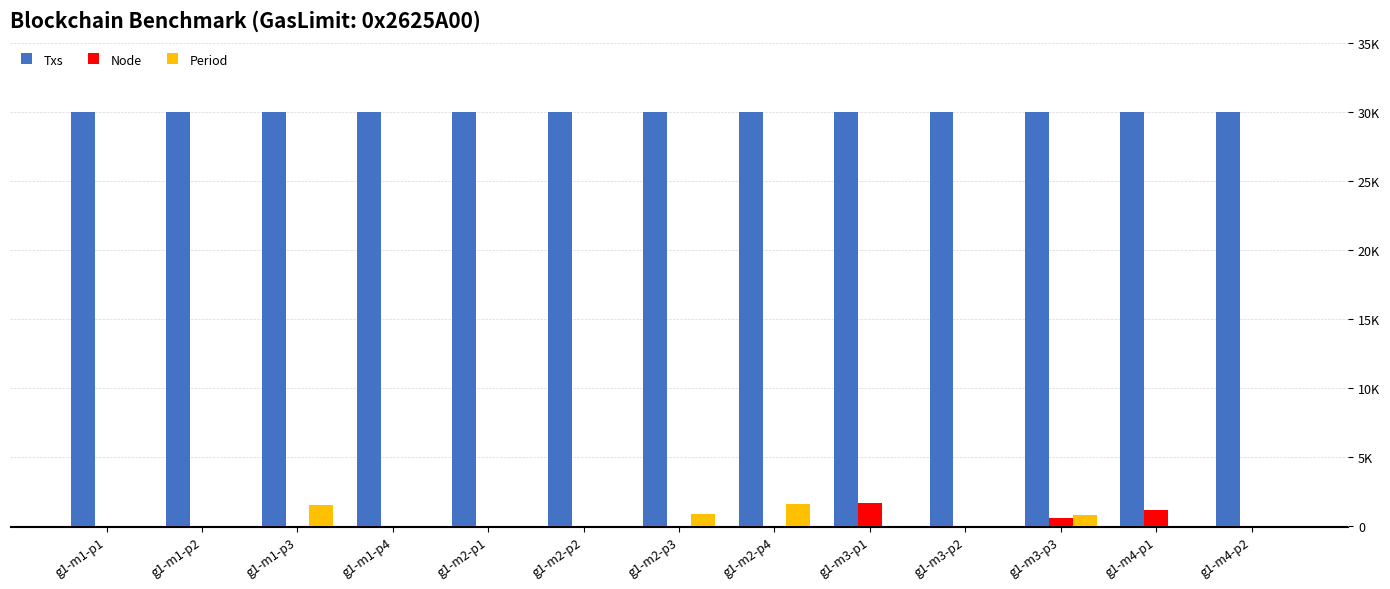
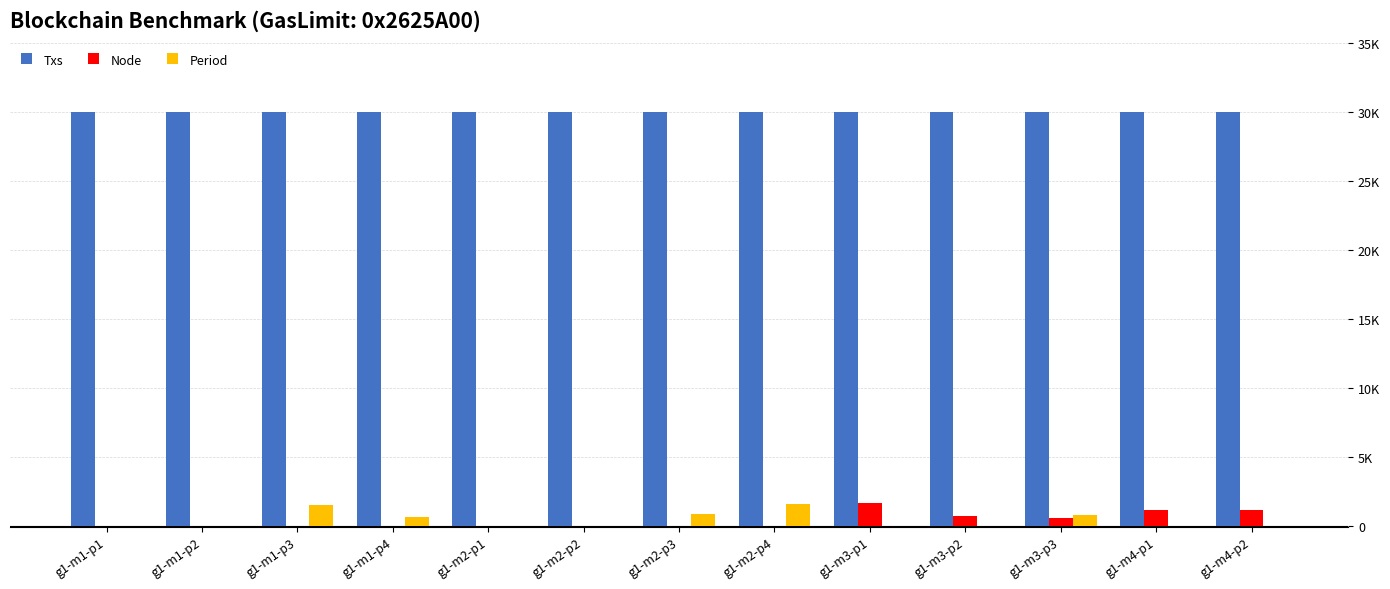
Period, g1-m1-p4: 0 -> 700
Node, g1-m3-p2: 0 -> 800
Node, g1-m4-p2: 0 -> 1200
